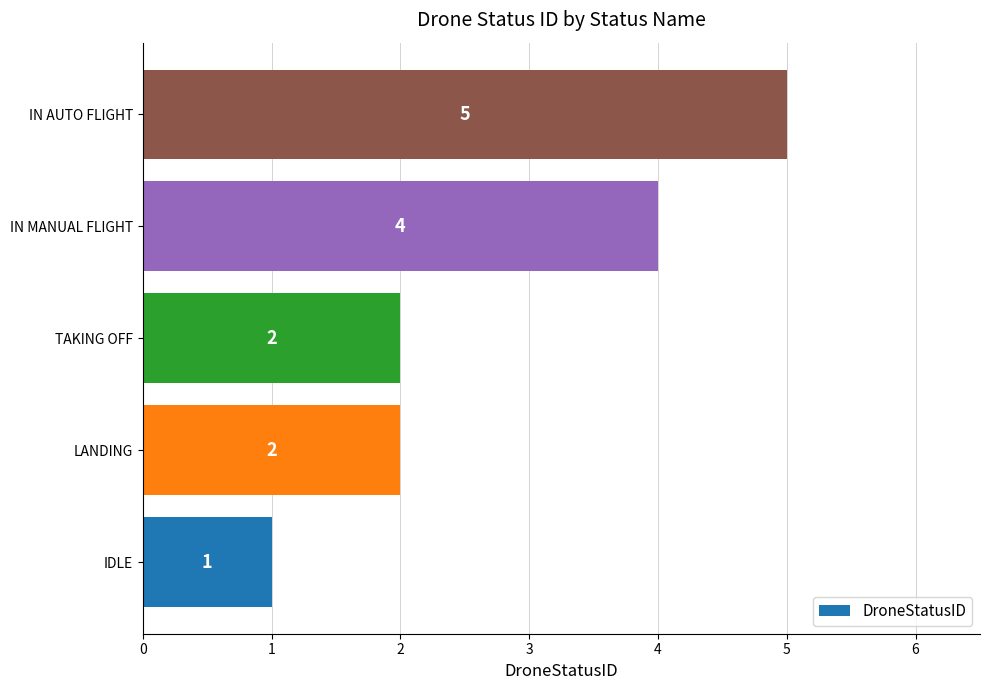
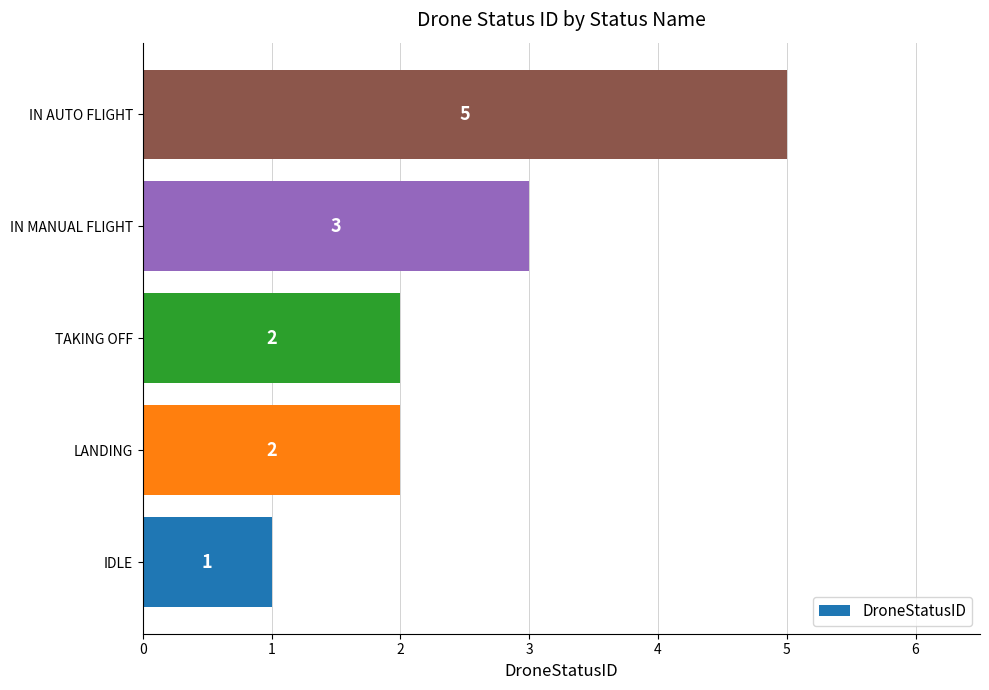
IN MANUAL FLIGHT: 4 -> 3
